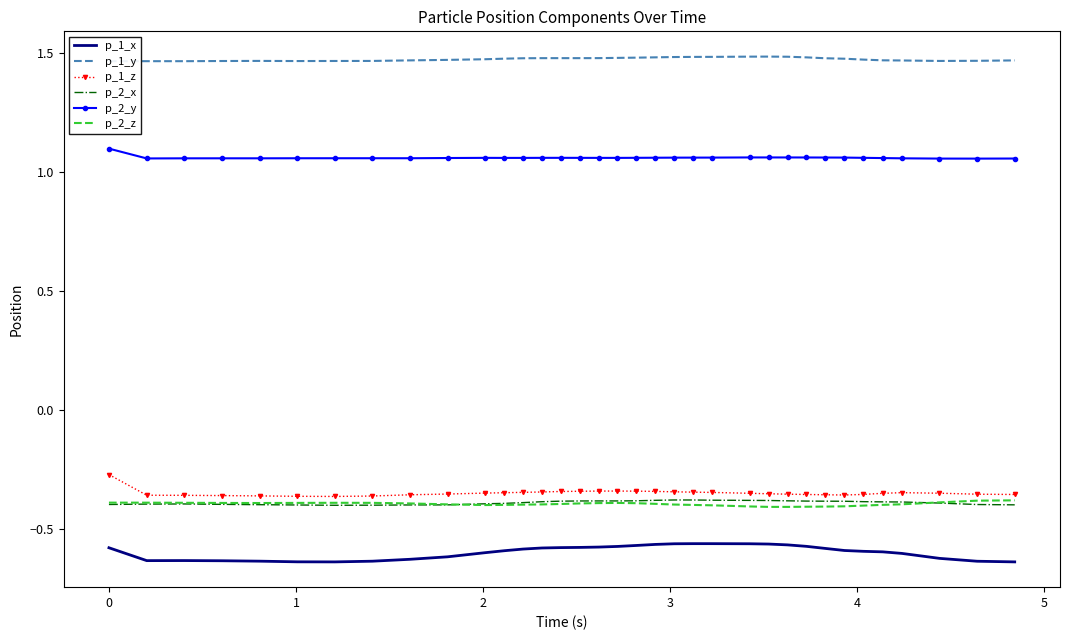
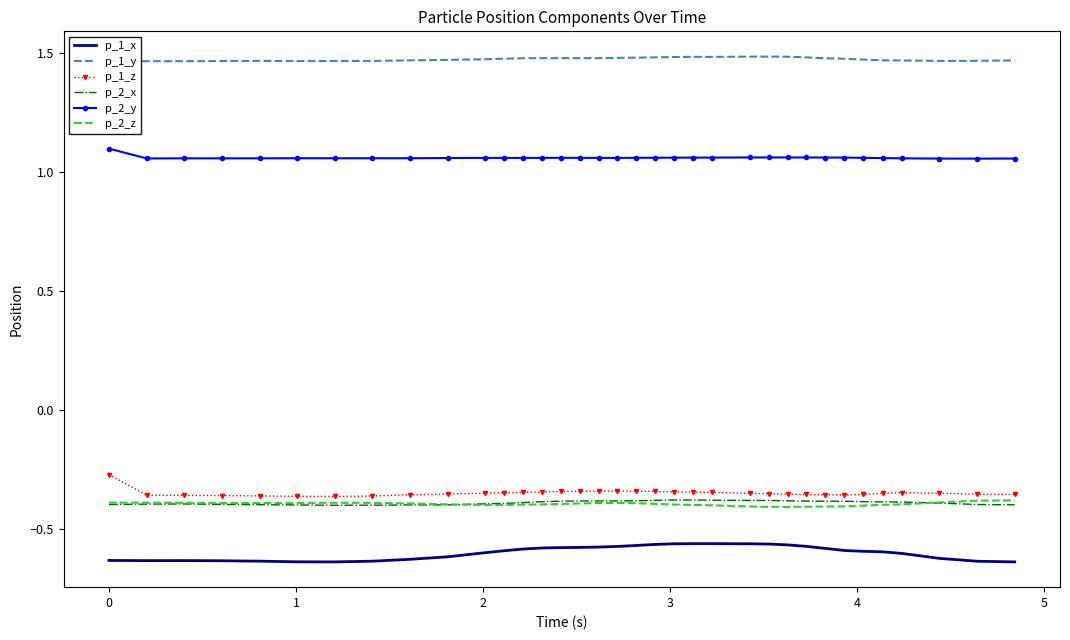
p_1_x, 0: -0.58 -> -0.63
